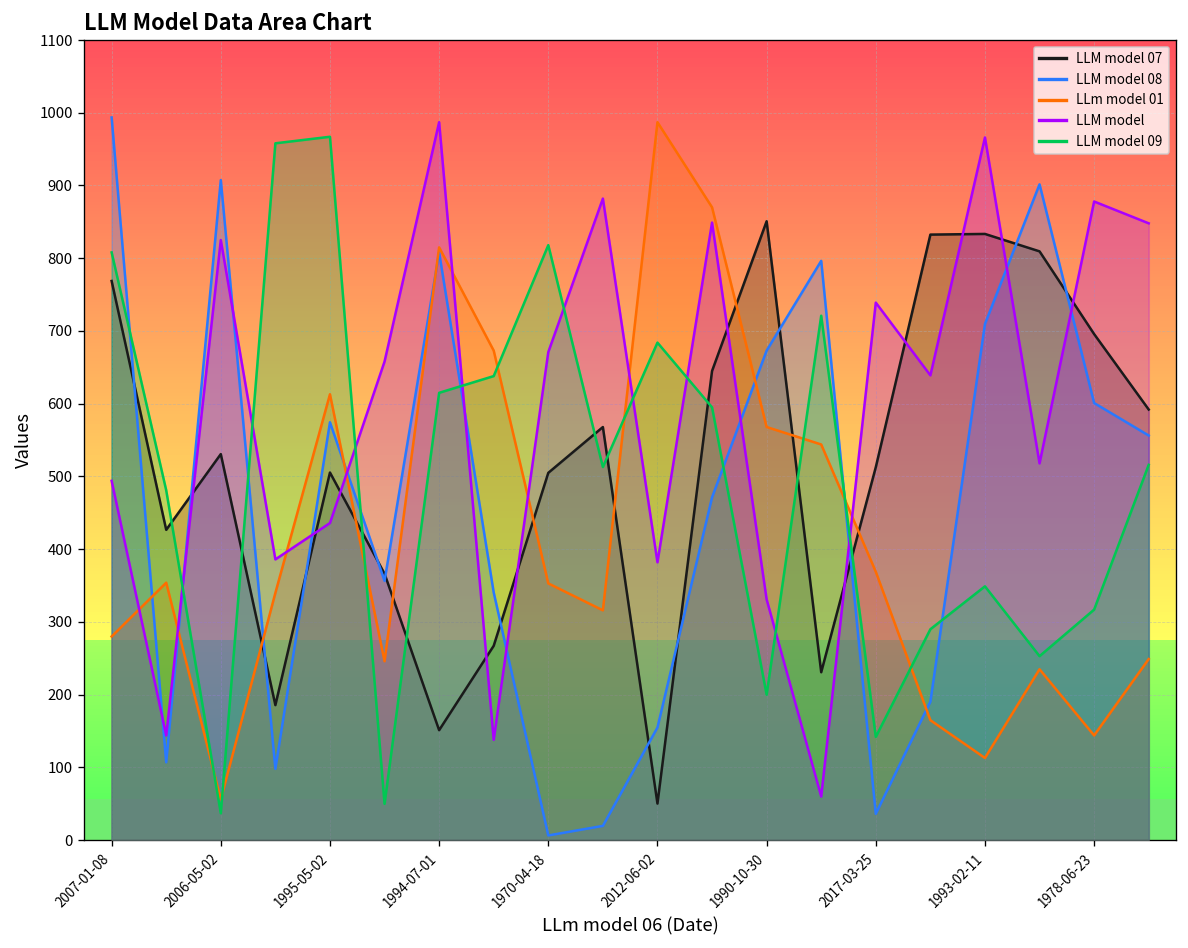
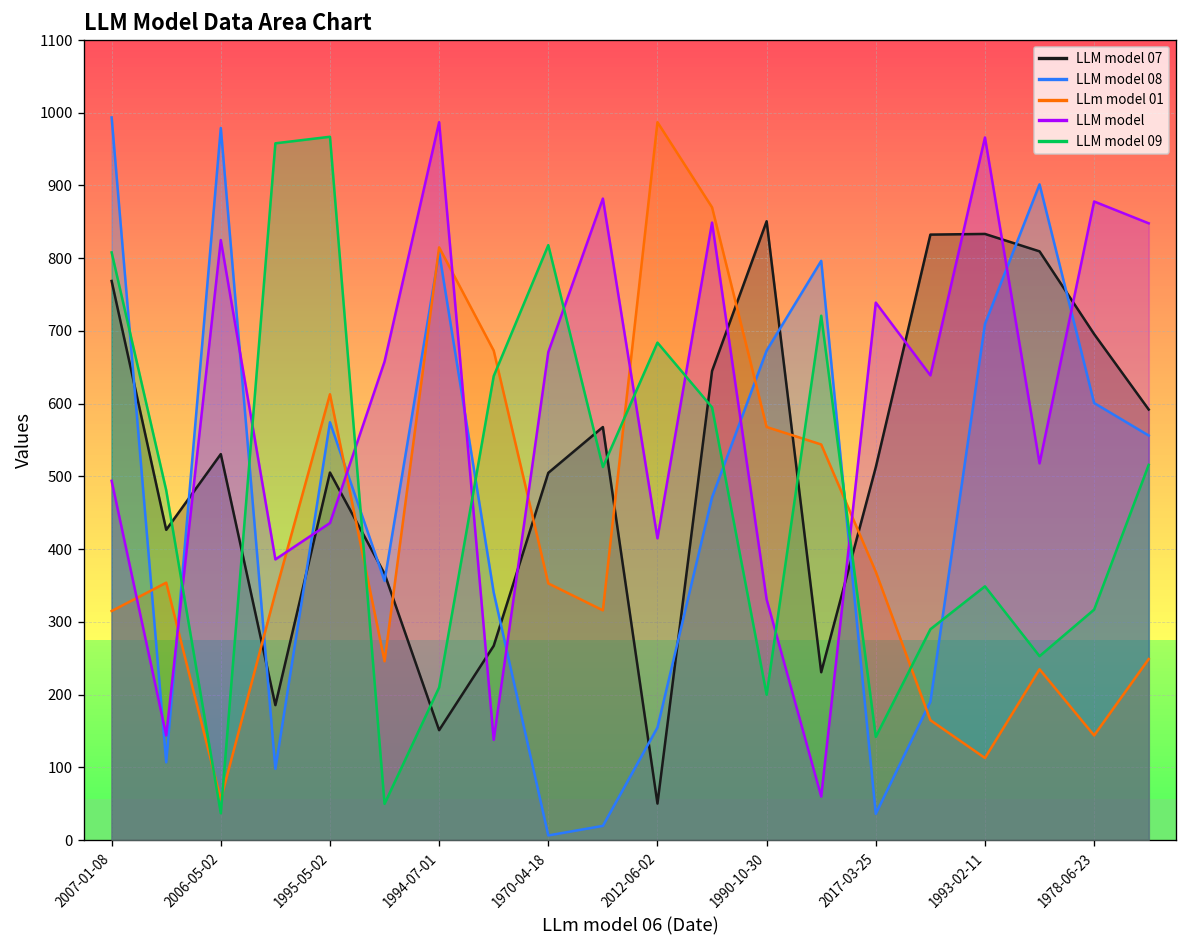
LLm model 01, 2007-01-08: 280 -> 320
LLM model 08, 2006-05-02: 910 -> 980
LLM model 09, 1994-07-01: 620 -> 210
LLM model, 2012-06-02: 380 -> 420
